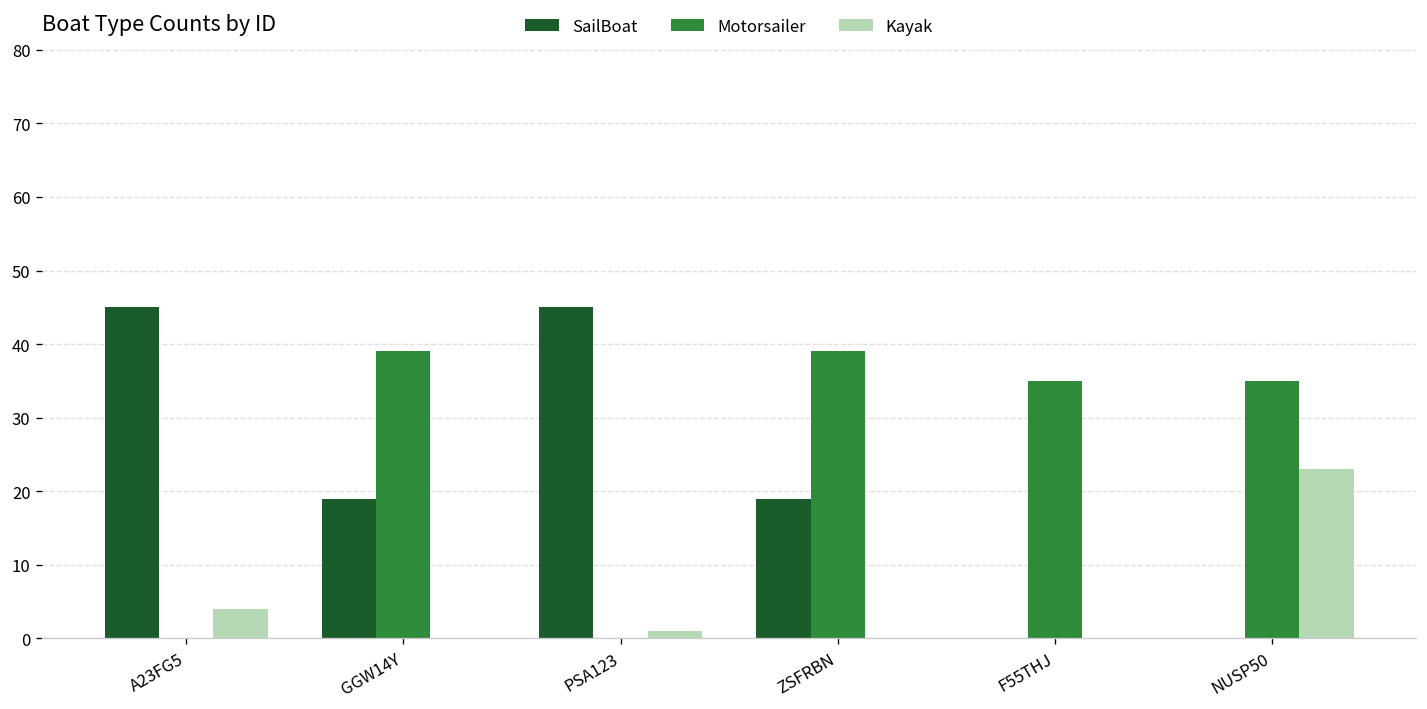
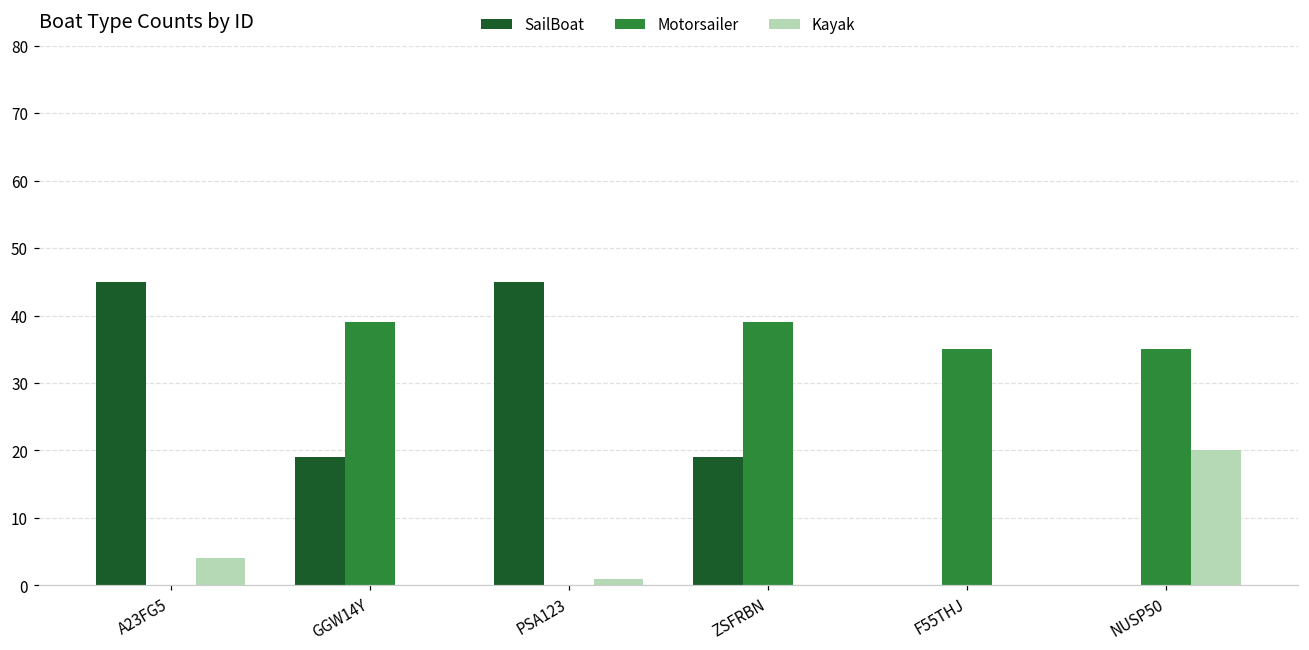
Kayak, NUSP50: 23 -> 20
